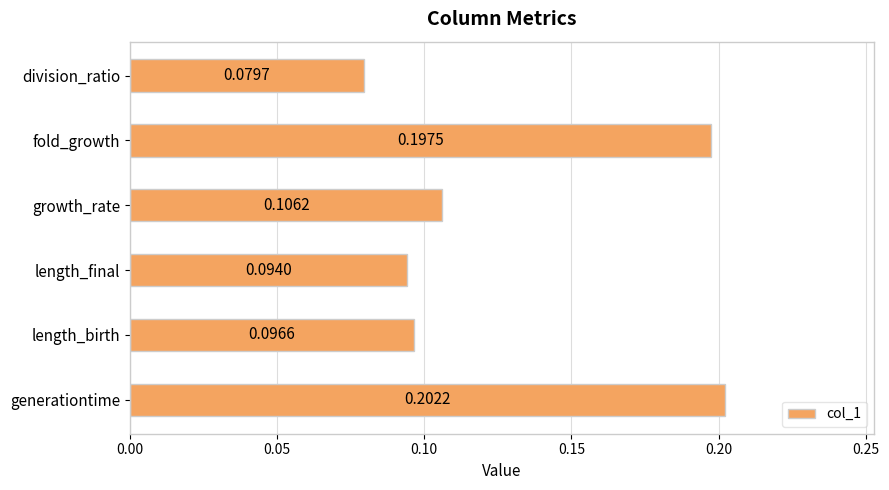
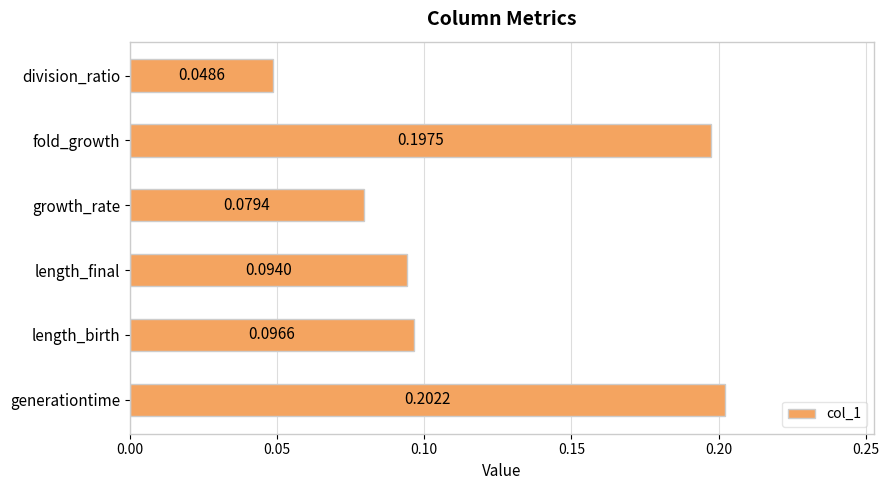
division_ratio: 0.0797 -> 0.0486
growth_rate: 0.1062 -> 0.0794
